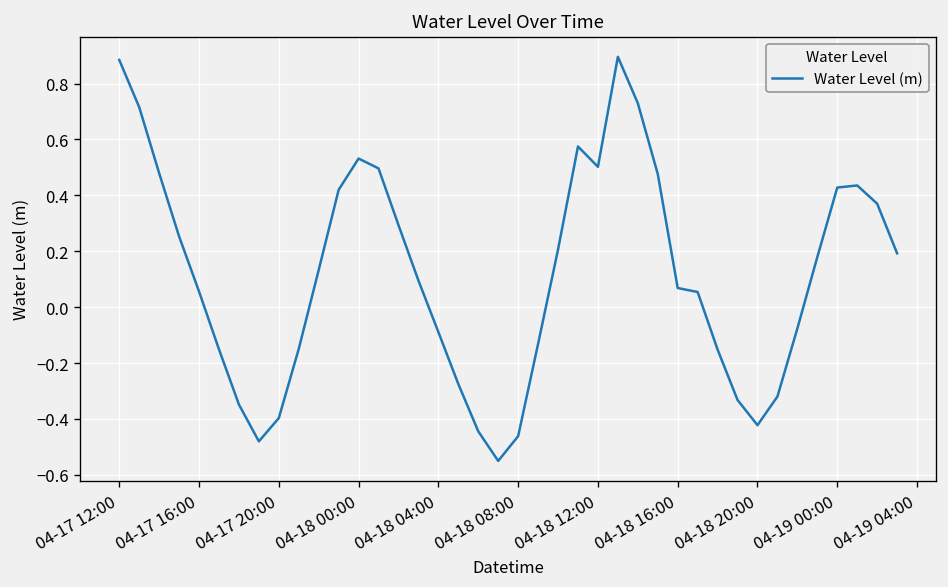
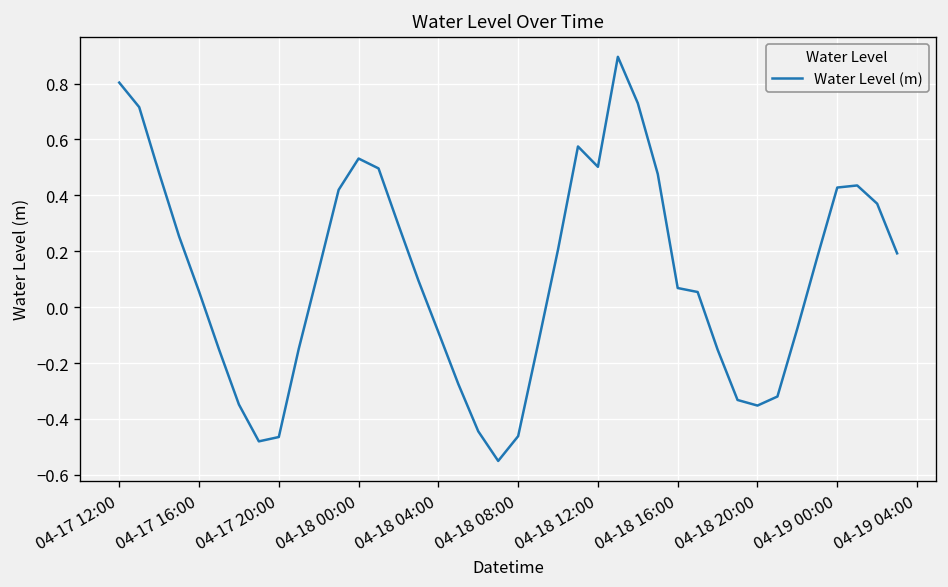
04-17 12:00: 0.88 -> 0.80
04-17 20:00: -0.40 -> -0.46
04-18 20:00: -0.42 -> -0.35
